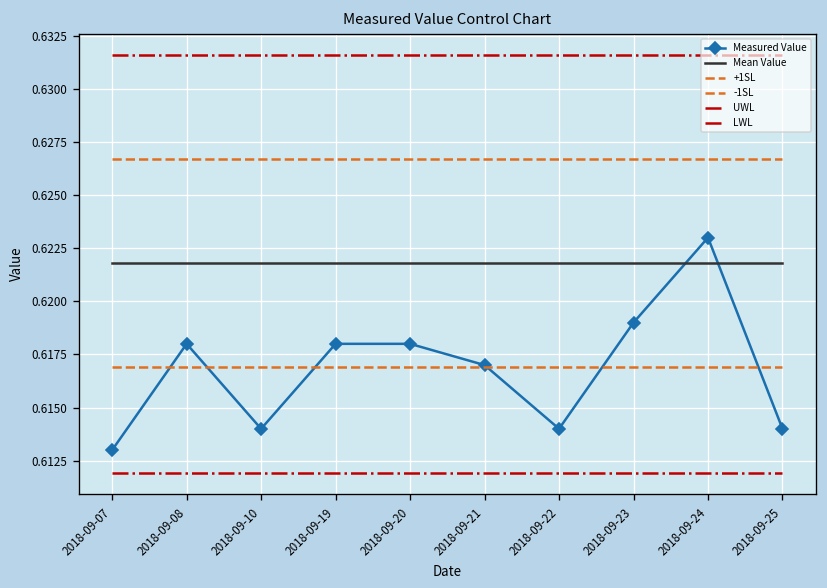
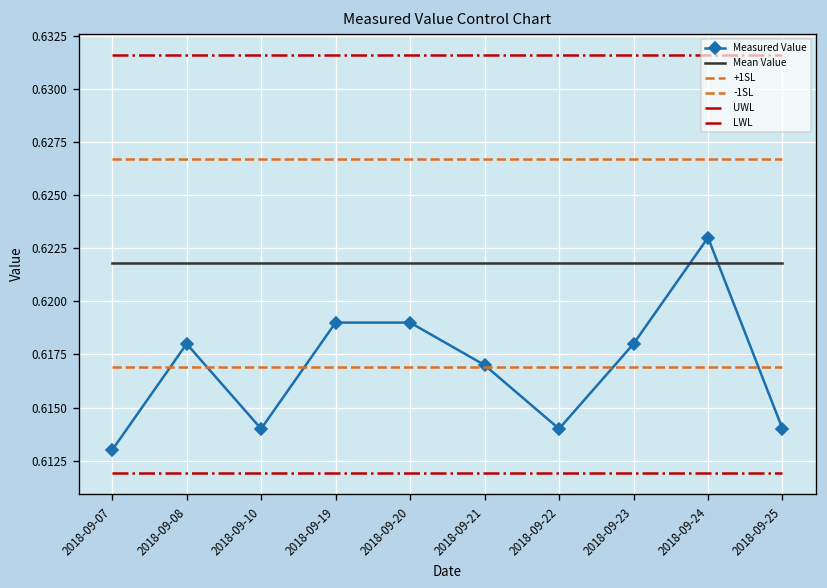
Measured Value, 2018-09-19: 0.618 -> 0.619
Measured Value, 2018-09-20: 0.618 -> 0.619
Measured Value, 2018-09-23: 0.619 -> 0.618
